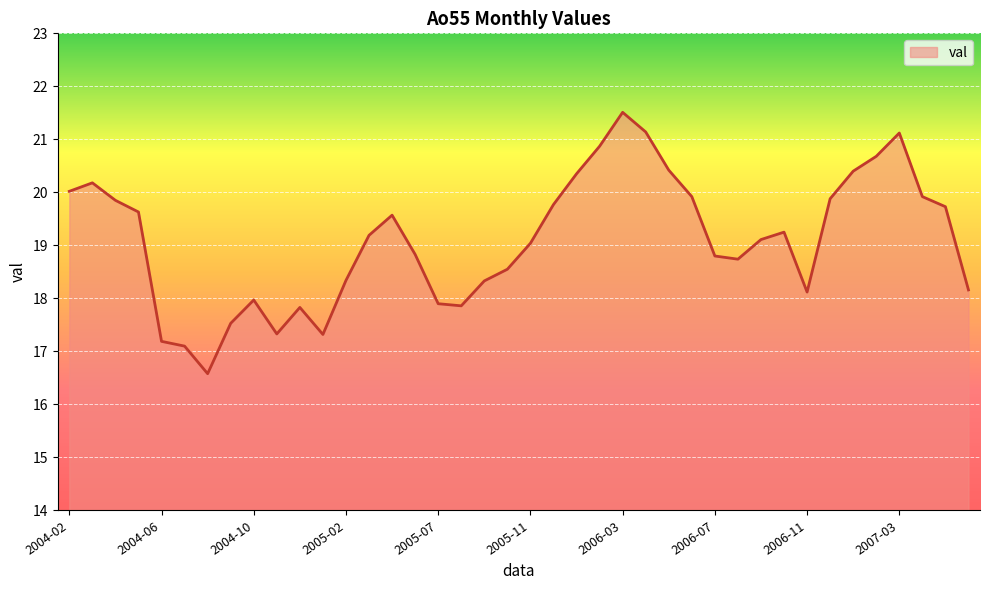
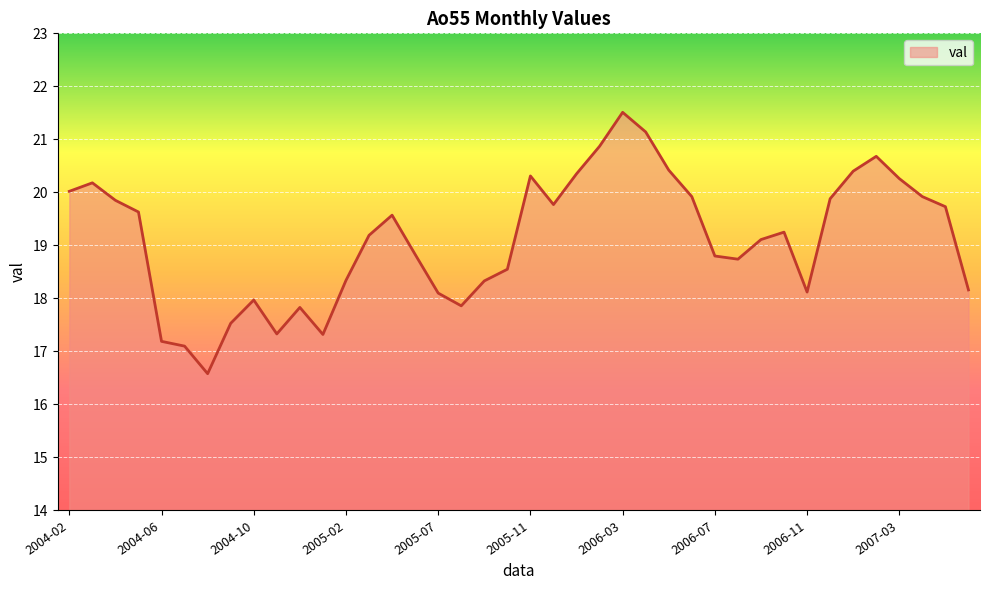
2005-07: 17.9 -> 18.1
2005-11: 19.0 -> 20.3
2007-03: 21.1 -> 20.3
